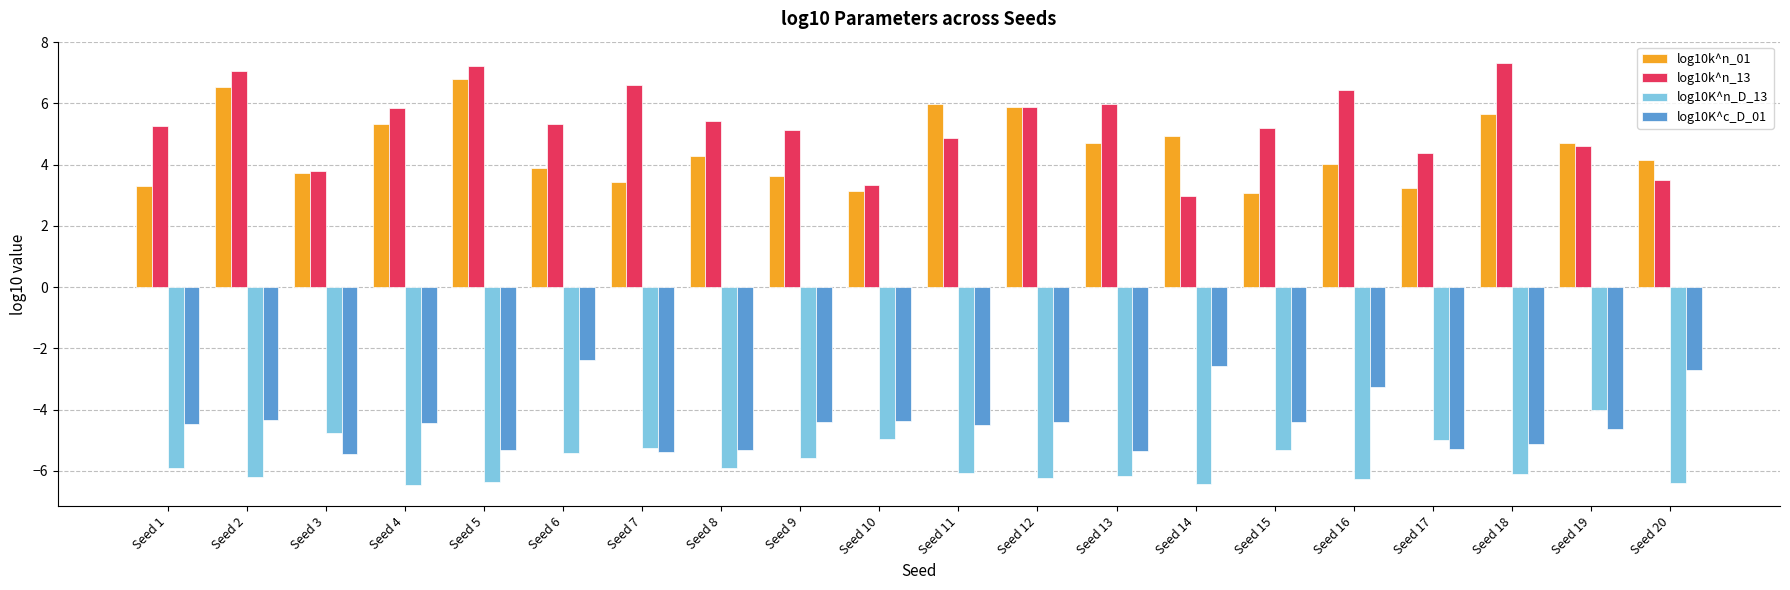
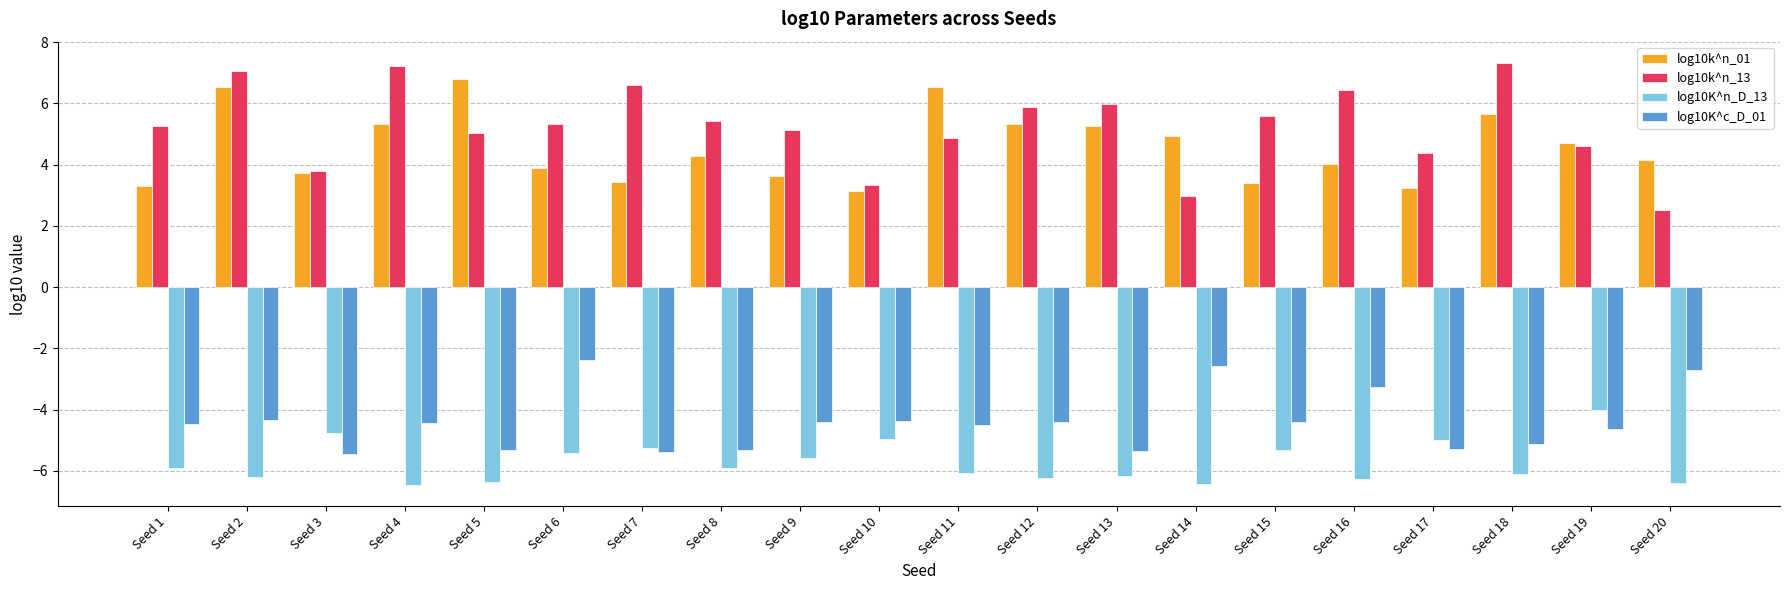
log10k^n_13, Seed 4: 5.9 -> 7.2
log10k^n_13, Seed 5: 7.2 -> 5.0
log10k^n_01, Seed 11: 6.0 -> 6.5
log10k^n_01, Seed 12: 5.9 -> 5.3
log10k^n_01, Seed 13: 4.7 -> 5.3
log10k^n_01, Seed 15: 3.1 -> 3.4
log10k^n_13, Seed 15: 5.2 -> 5.6
log10k^n_13, Seed 20: 3.5 -> 2.5
